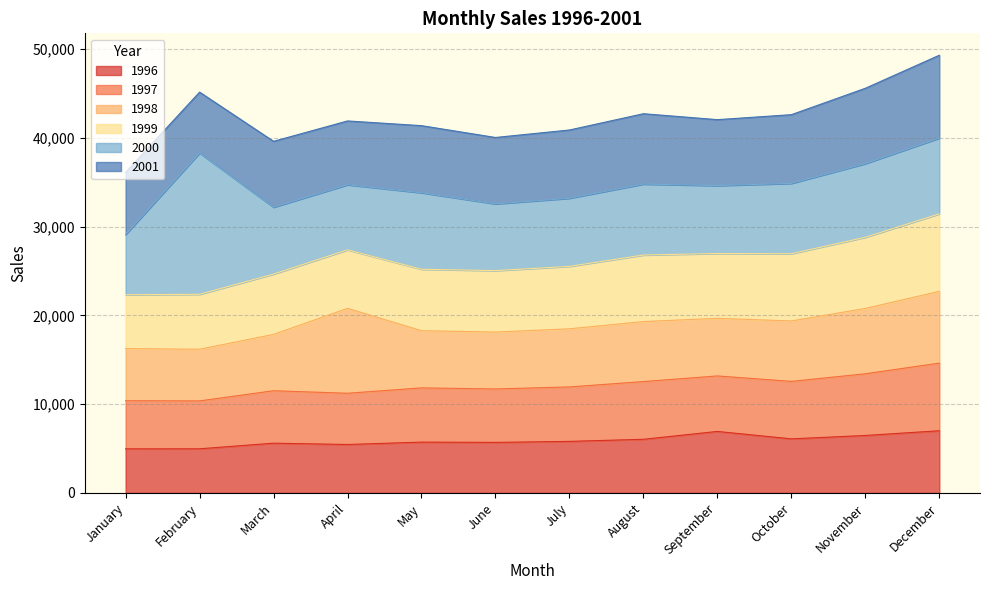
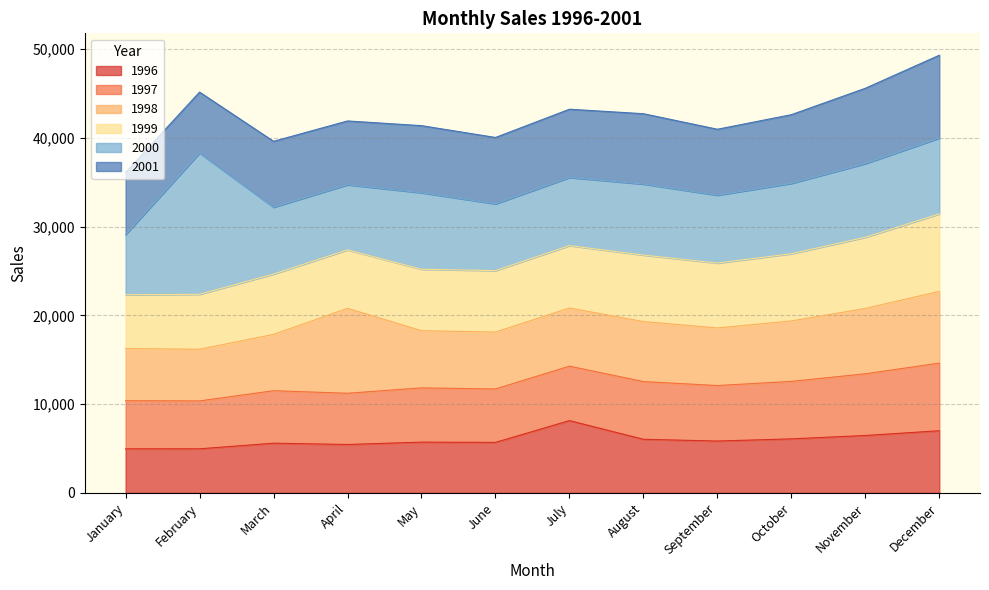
1996, July: 6,000 -> 8,000
1996, September: 7,000 -> 6,000
